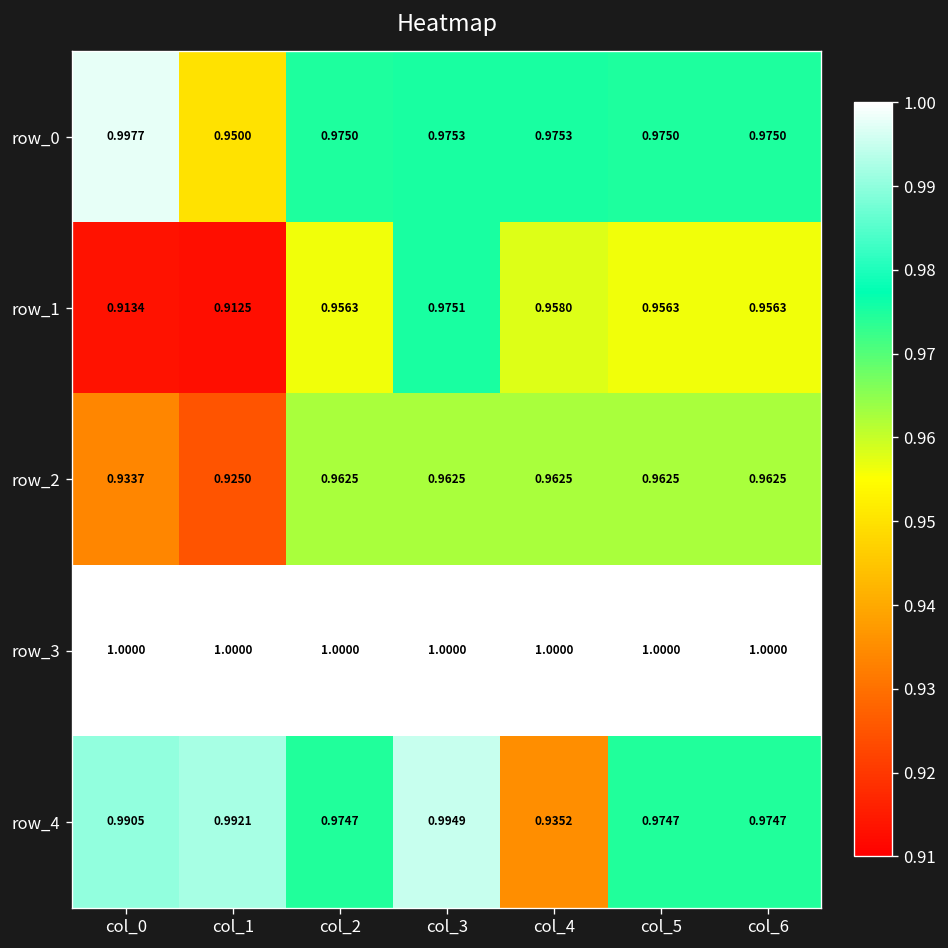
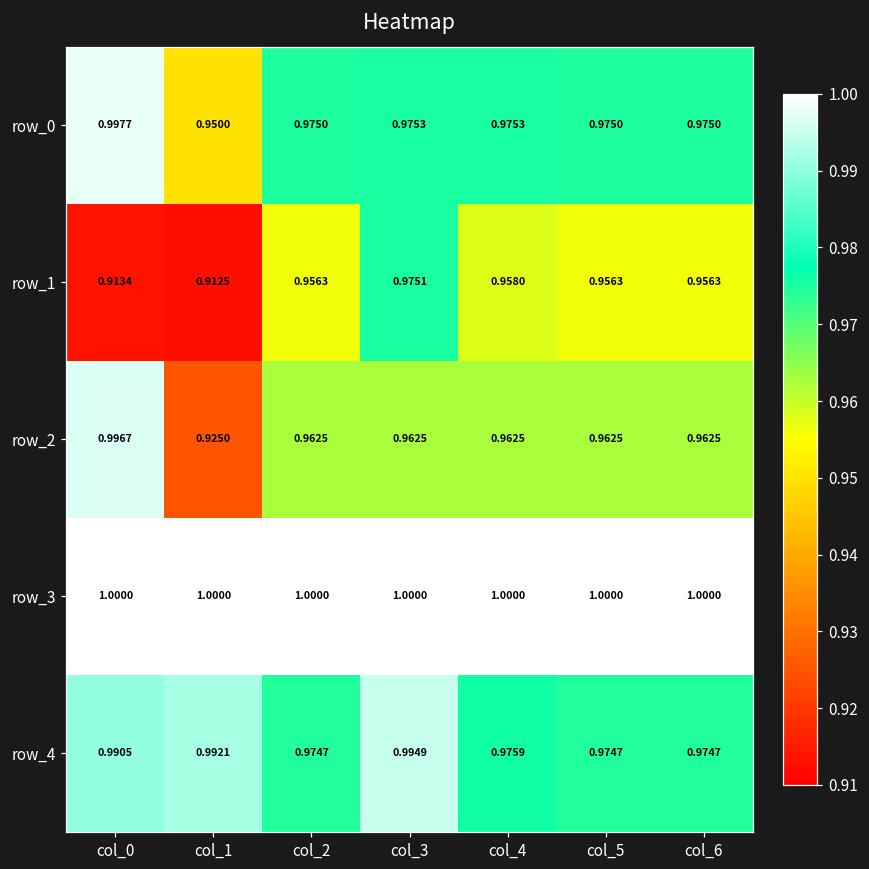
row_2, col_0: 0.9337 -> 0.9967
row_4, col_4: 0.9352 -> 0.9759
